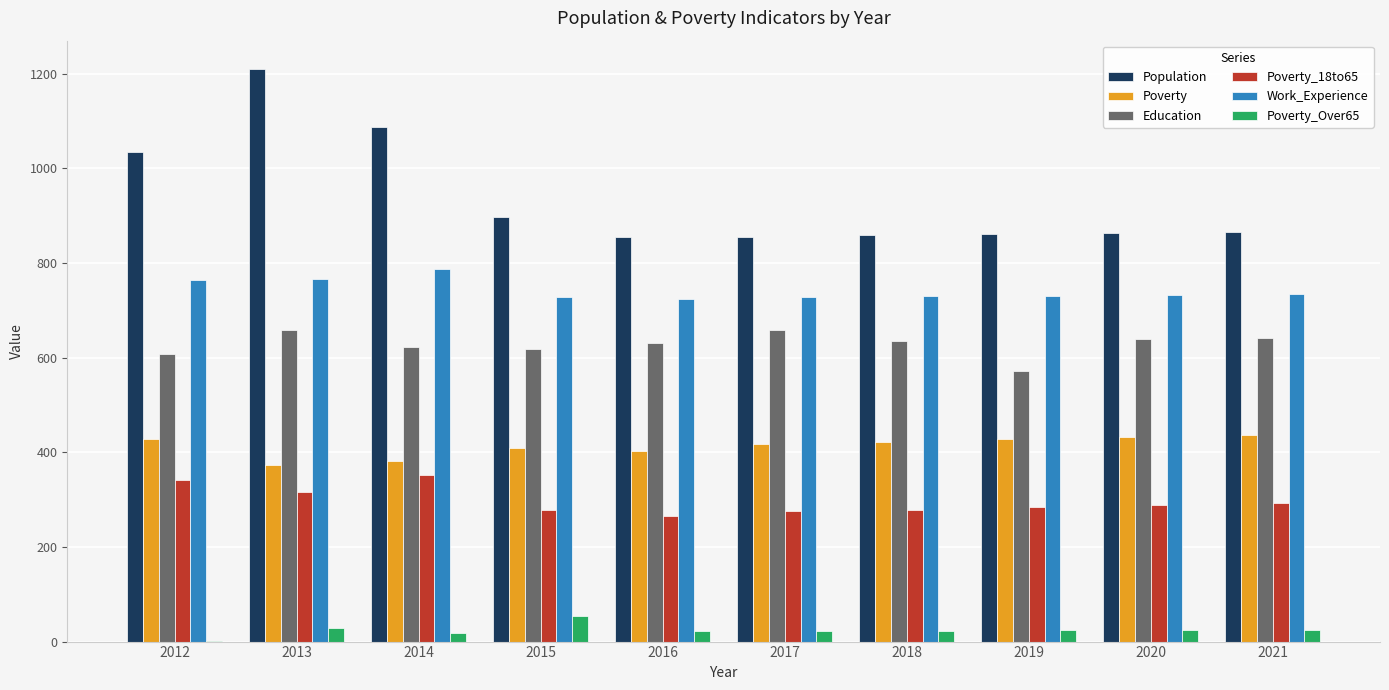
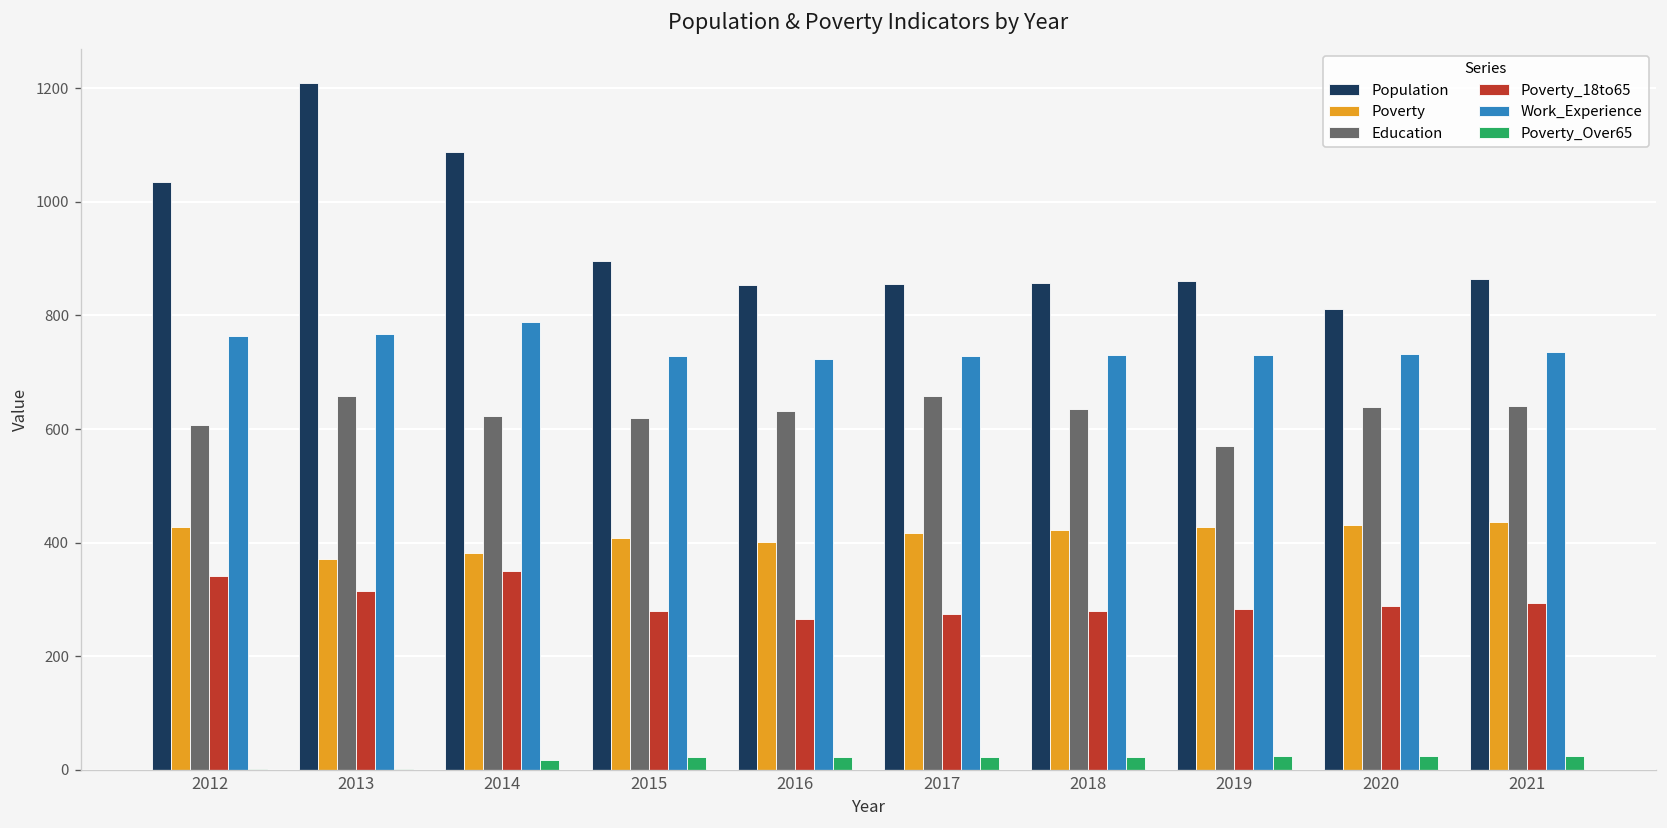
Poverty_Over65, 2013: 30 -> 0
Poverty_Over65, 2015: 50 -> 20
Population, 2020: 860 -> 810
